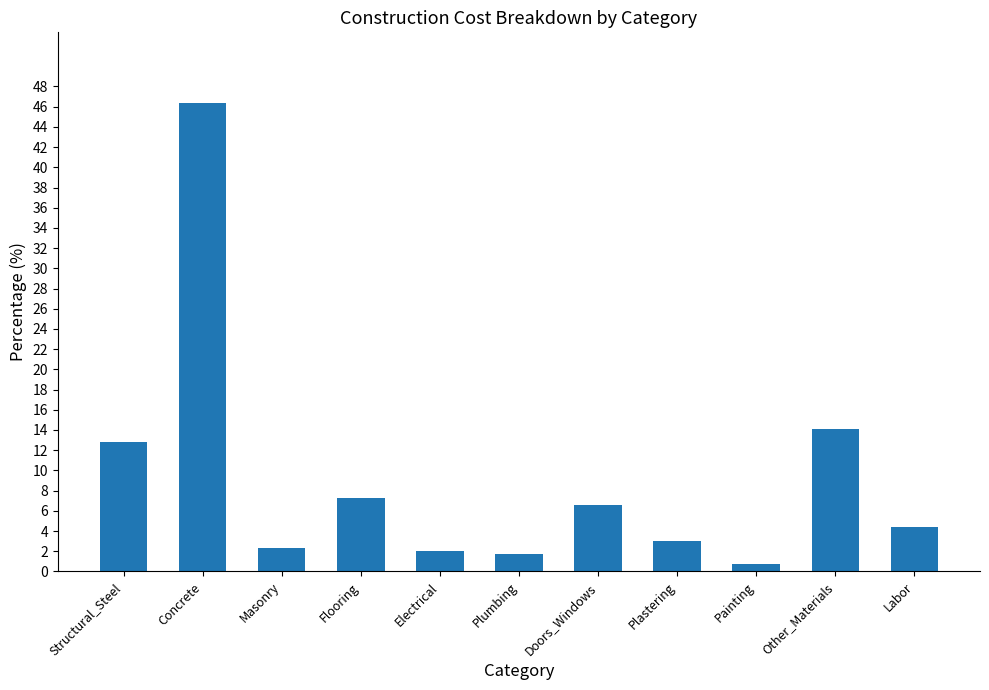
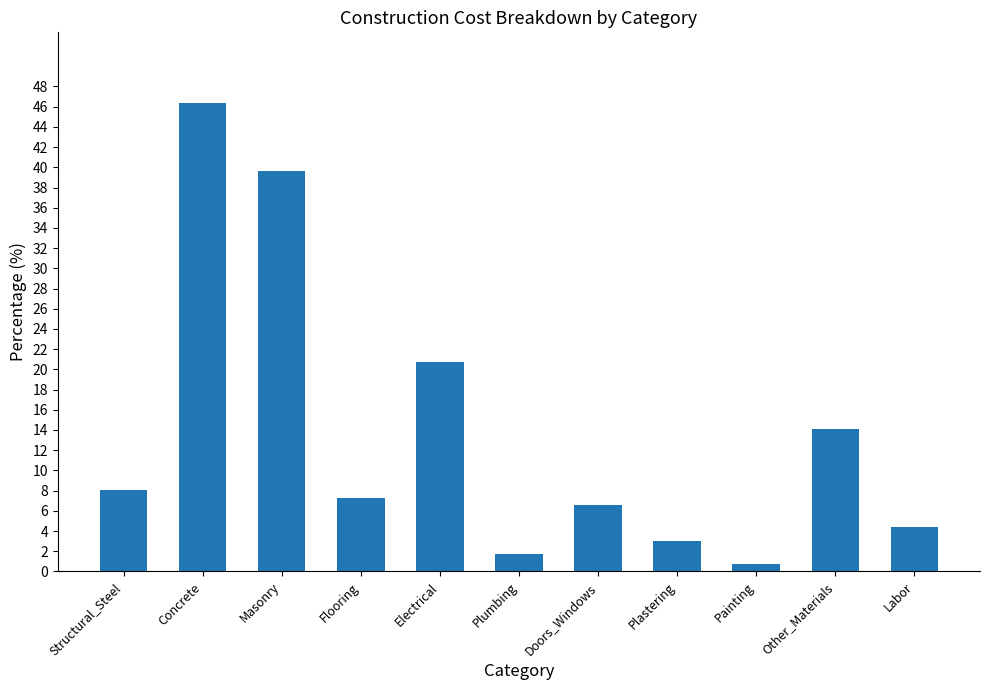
Structural_Steel: 12.8 -> 8.1
Masonry: 2.3 -> 39.6
Electrical: 2.0 -> 20.7
